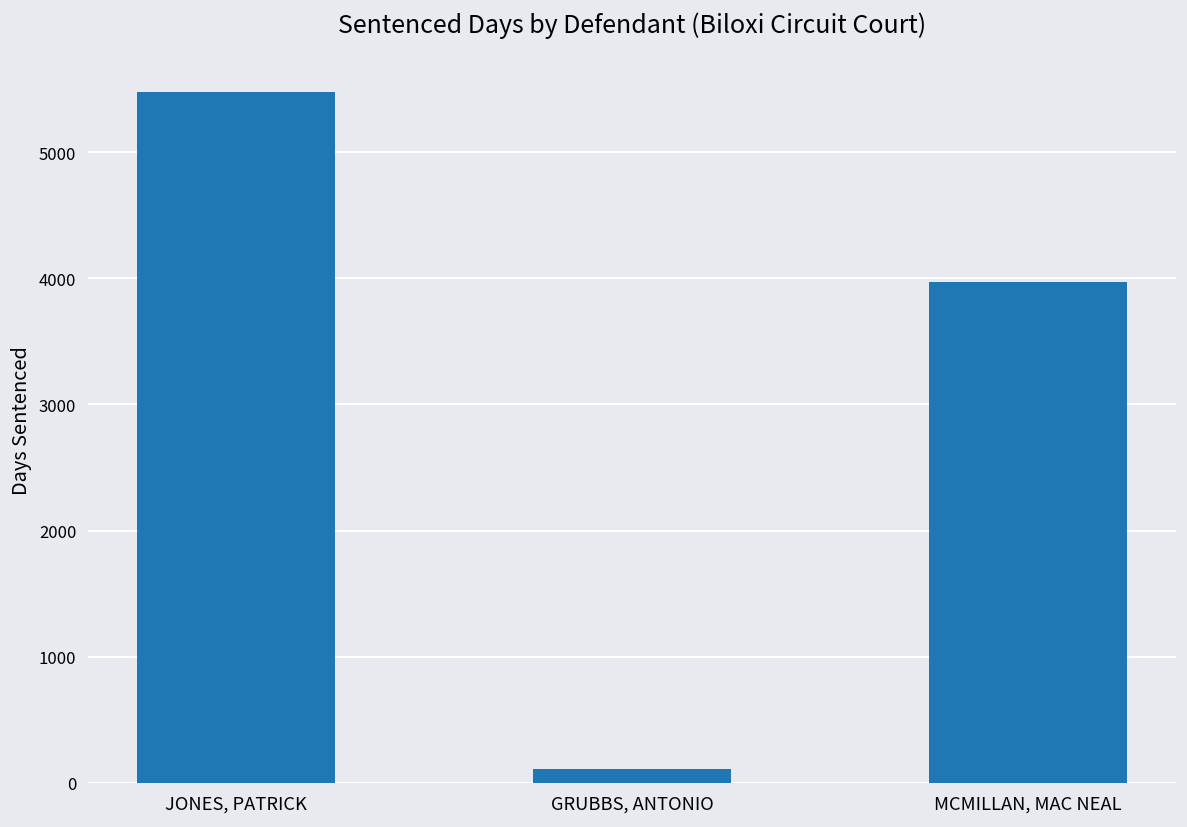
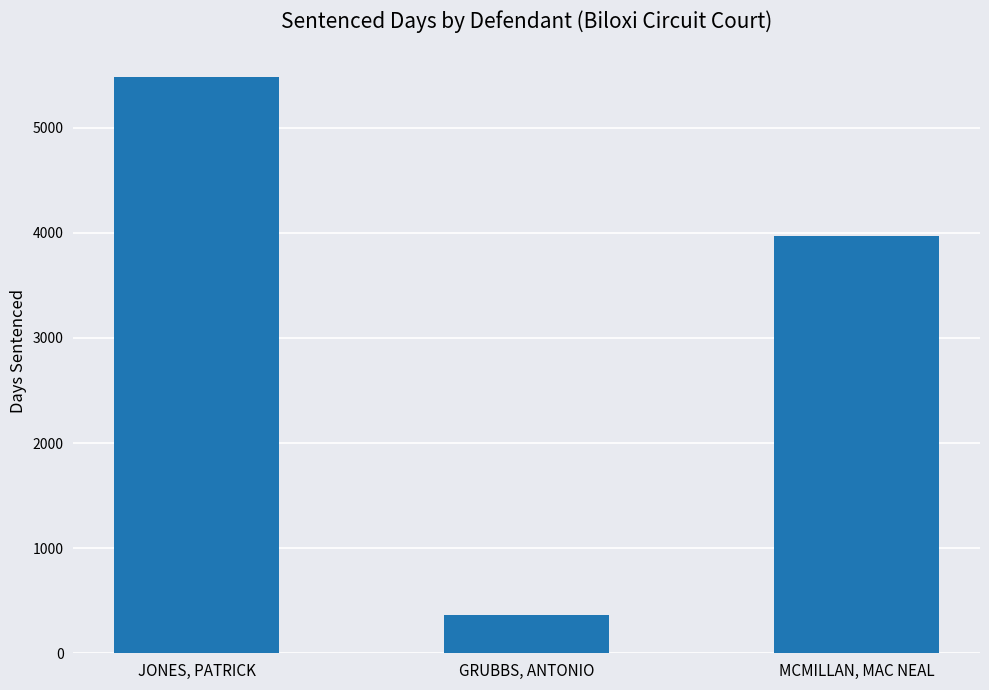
GRUBBS, ANTONIO: 110 -> 370
